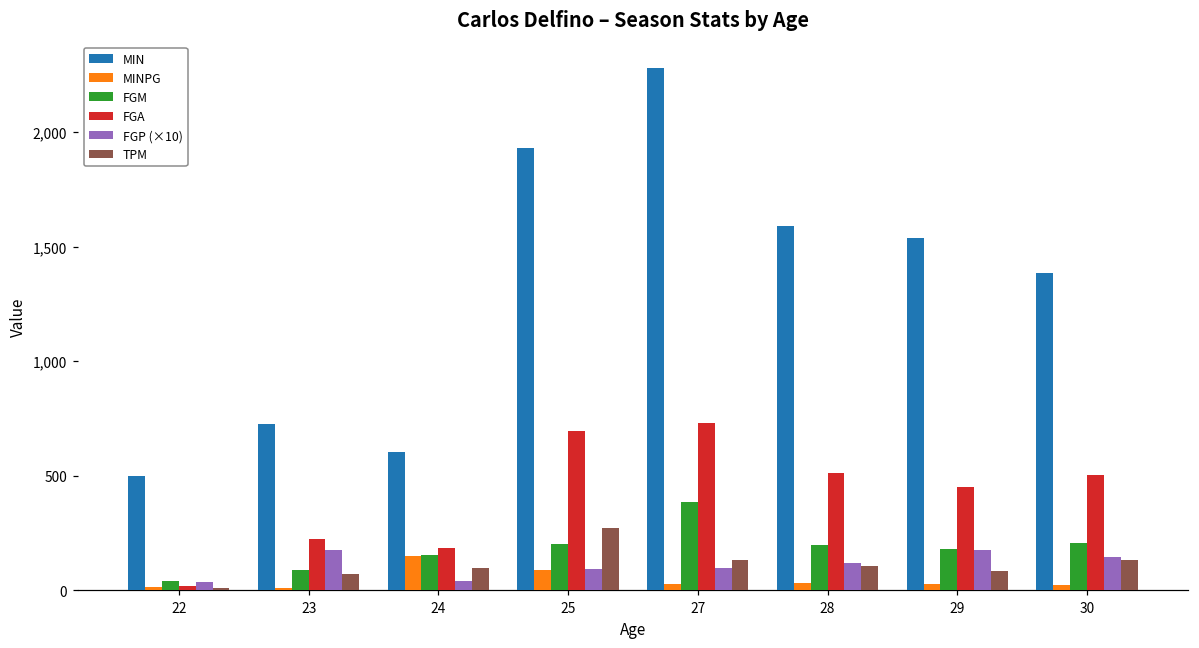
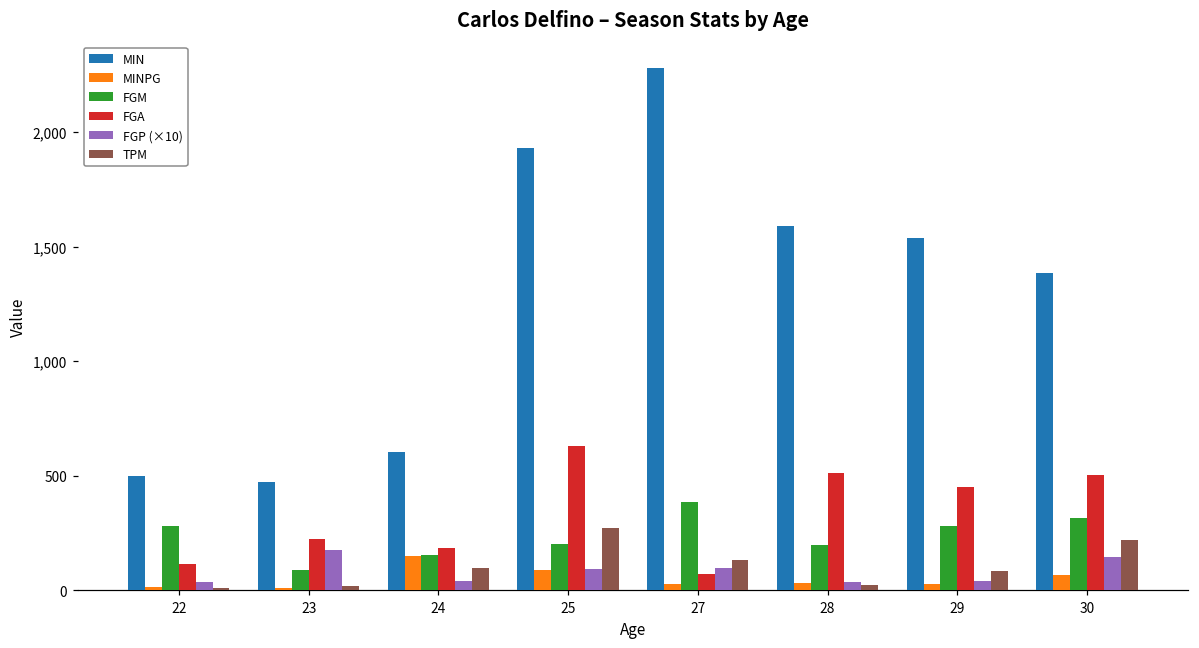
FGM, 22: 40 -> 280
FGA, 22: 20 -> 120
MIN, 23: 730 -> 470
TPM, 23: 70 -> 20
FGA, 25: 700 -> 630
FGA, 27: 730 -> 70
FGP (×10), 28: 120 -> 40
TPM, 28: 110 -> 20
FGM, 29: 180 -> 280
FGP (×10), 29: 180 -> 40
MINPG, 30: 30 -> 70
FGM, 30: 210 -> 320
TPM, 30: 140 -> 220
